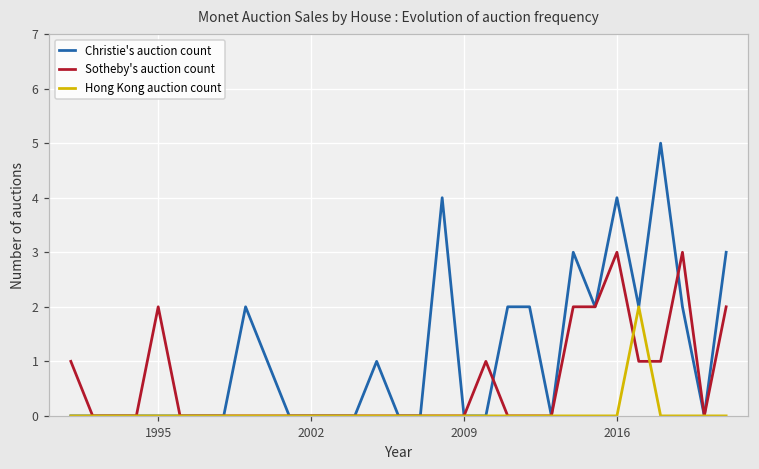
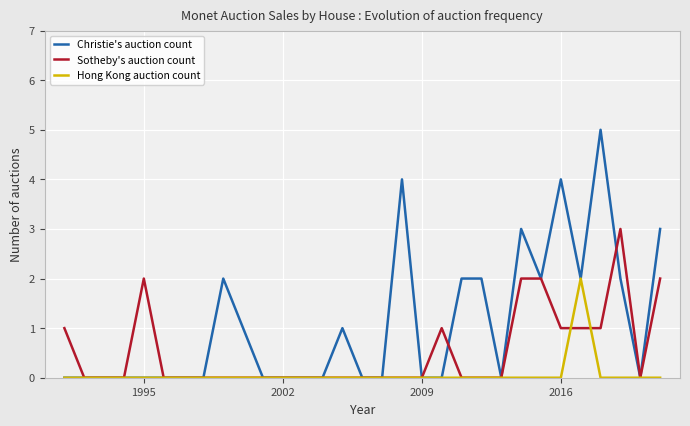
Sotheby's auction count, 2016: 3 -> 1
